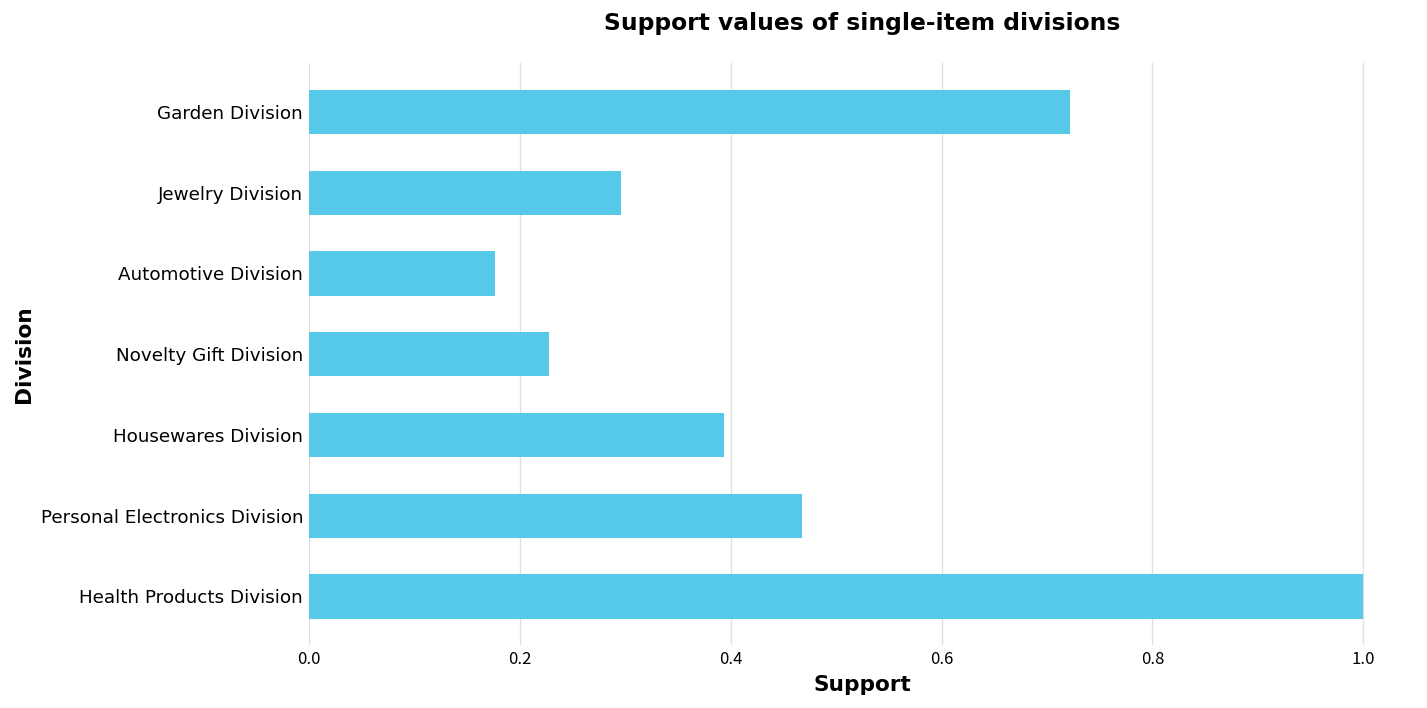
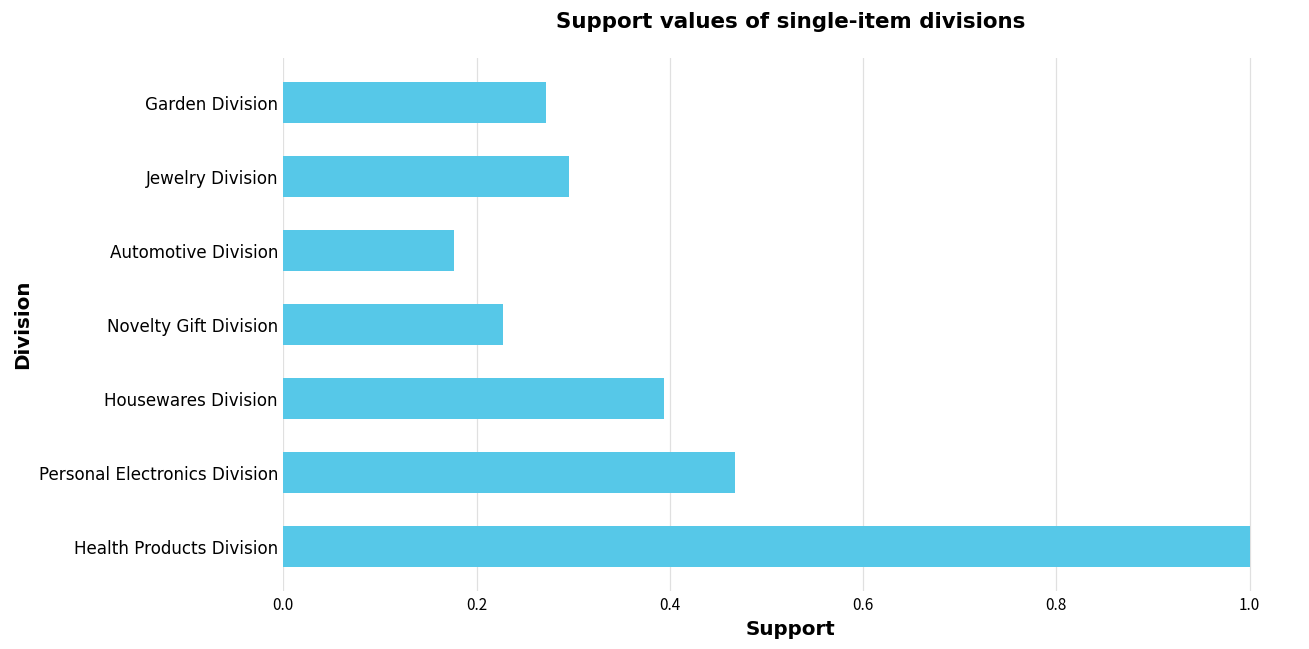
Garden Division: 0.72 -> 0.27
